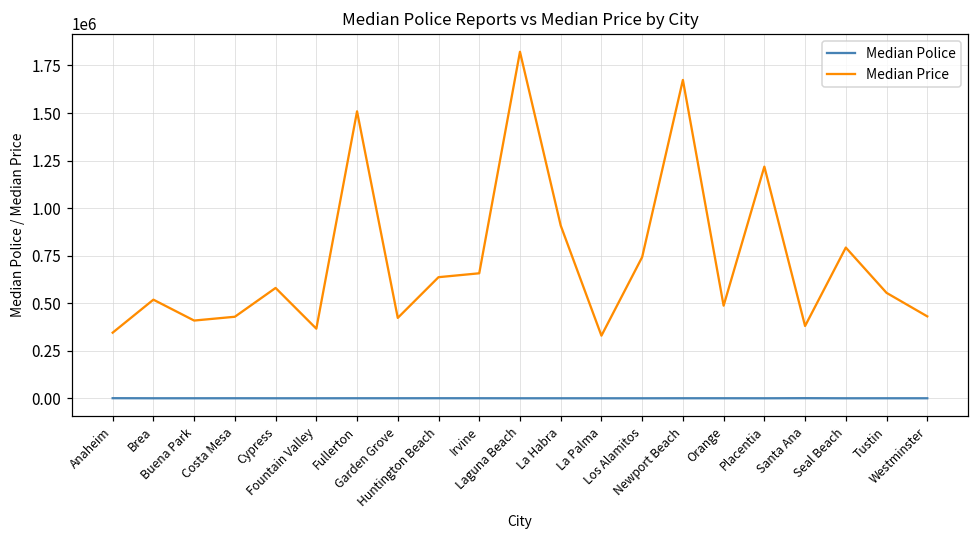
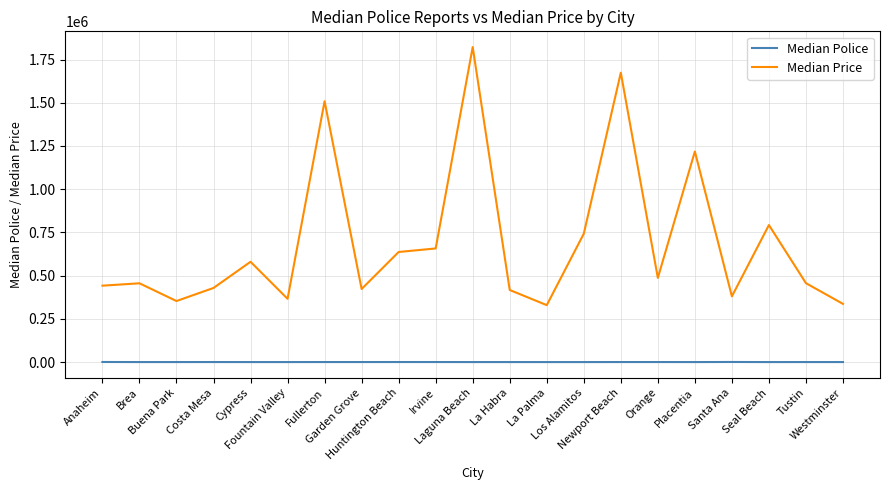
Median Price, Anaheim: 350000 -> 440000
Median Price, Brea: 520000 -> 460000
Median Price, Buena Park: 410000 -> 350000
Median Price, La Habra: 910000 -> 420000
Median Price, Tustin: 550000 -> 460000
Median Price, Westminster: 430000 -> 340000
